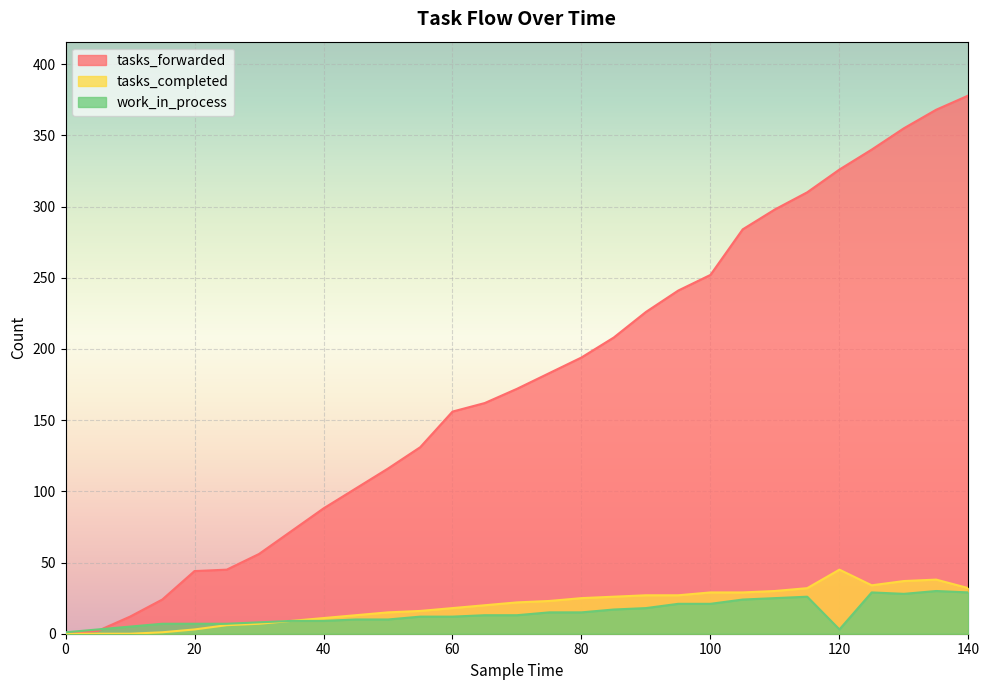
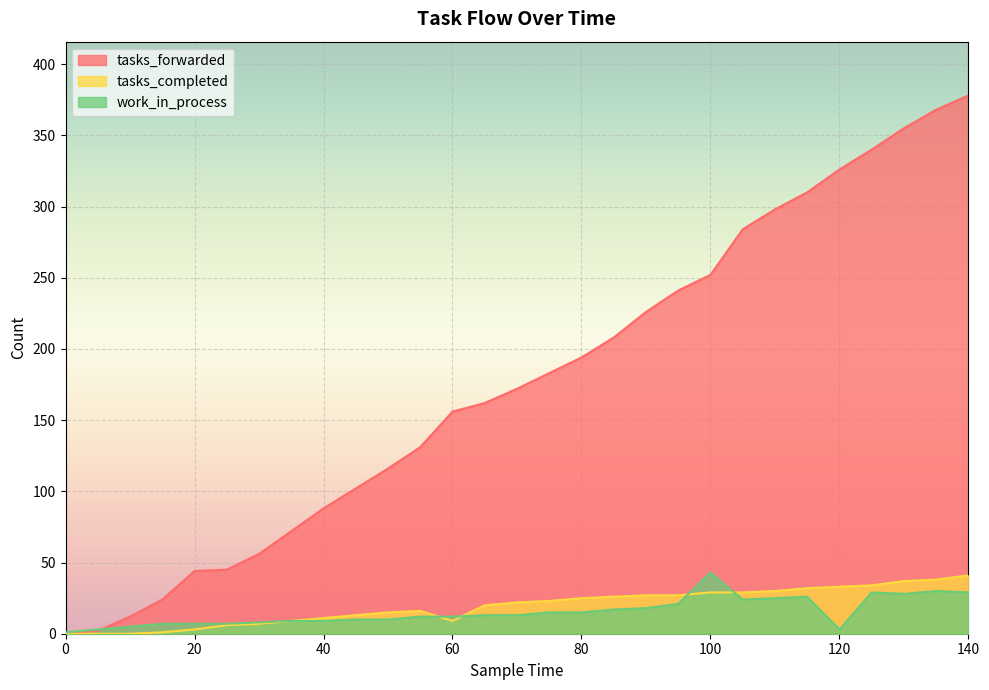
tasks_completed, 60: 18 -> 9
work_in_process, 100: 21 -> 43
tasks_completed, 120: 45 -> 33
tasks_completed, 140: 32 -> 41
